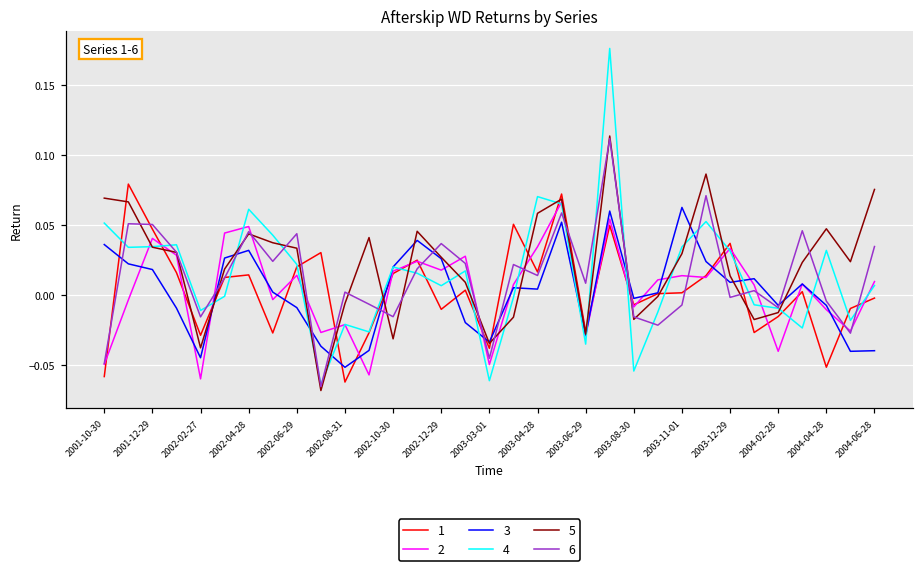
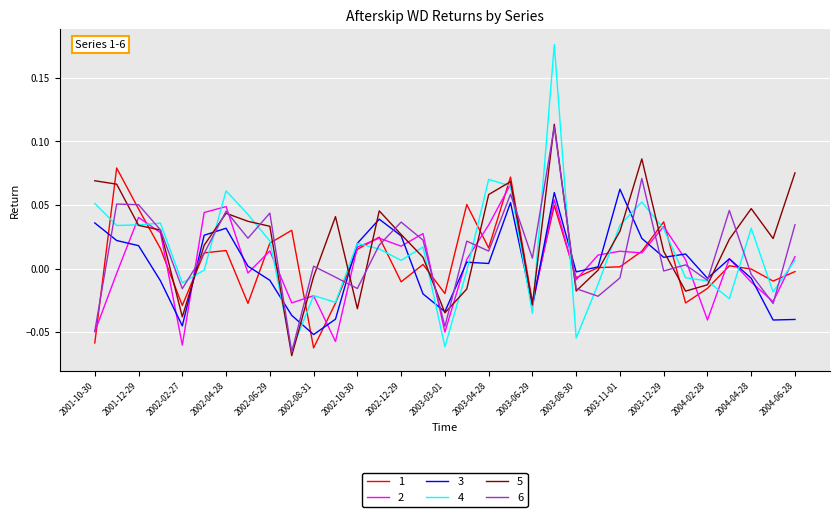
1, 2003-03-01: -0.038 -> -0.020
1, 2004-04-28: -0.052 -> 0.000
